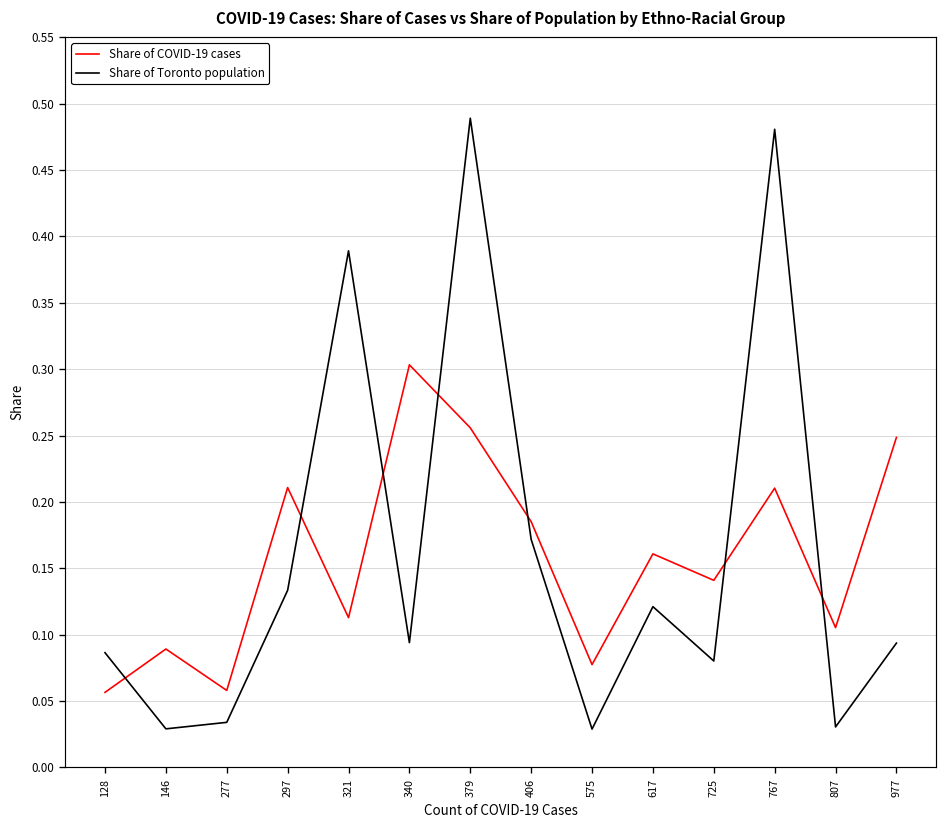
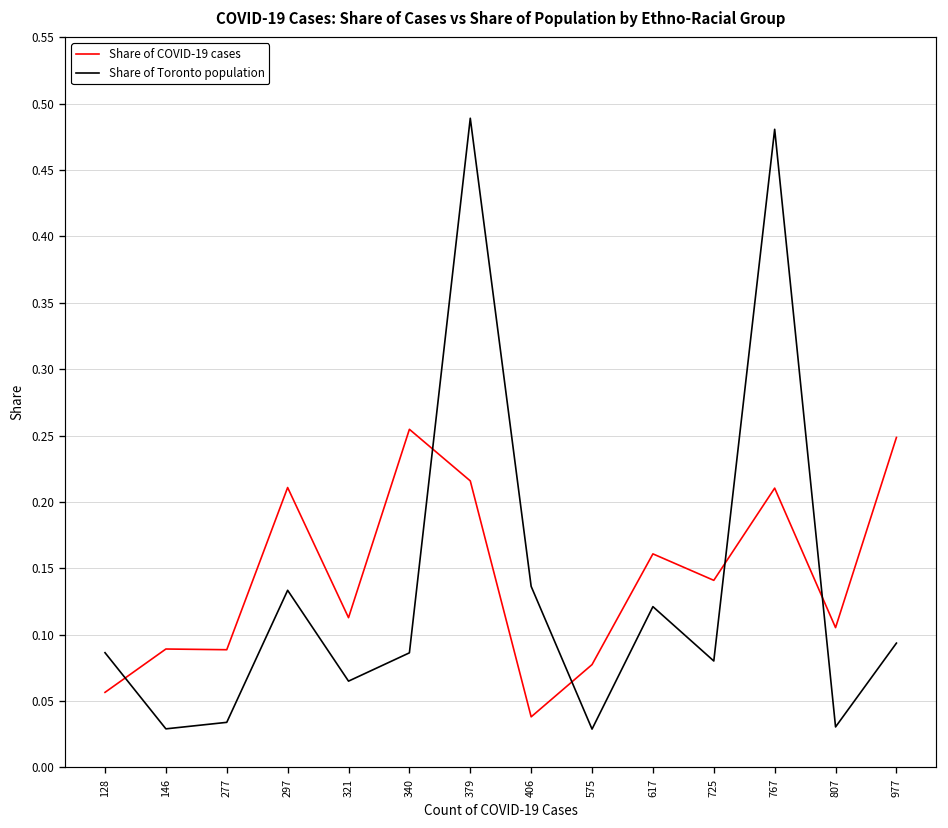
Share of COVID-19 cases, 277: 0.058 -> 0.089
Share of Toronto population, 321: 0.389 -> 0.065
Share of COVID-19 cases, 340: 0.303 -> 0.255
Share of Toronto population, 340: 0.094 -> 0.086
Share of COVID-19 cases, 379: 0.256 -> 0.216
Share of COVID-19 cases, 406: 0.185 -> 0.038
Share of Toronto population, 406: 0.172 -> 0.136
